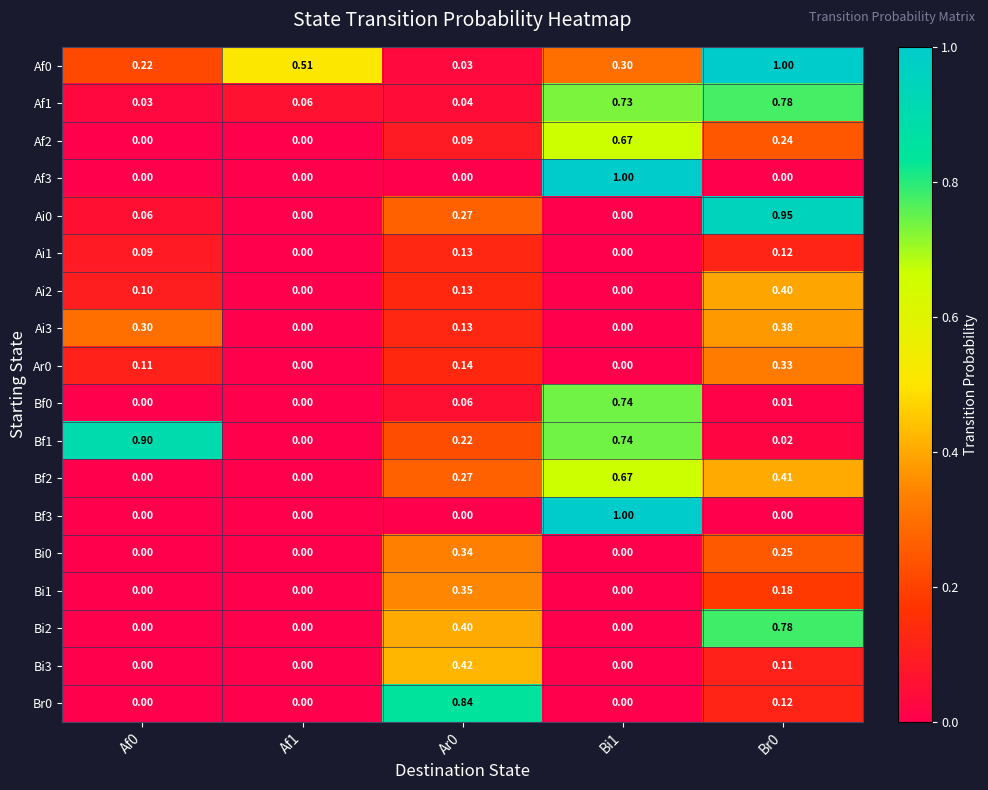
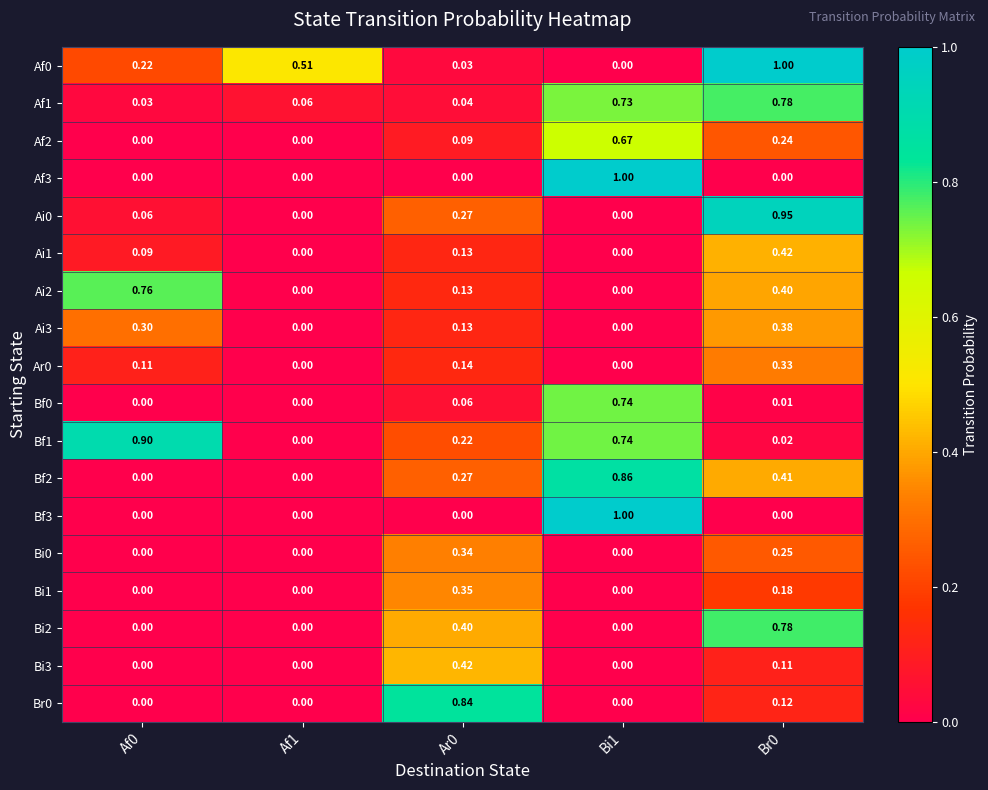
Af0, Bi1: 0.30 -> 0.00
Ai1, Br0: 0.12 -> 0.42
Ai2, Af0: 0.10 -> 0.76
Bf2, Bi1: 0.67 -> 0.86
